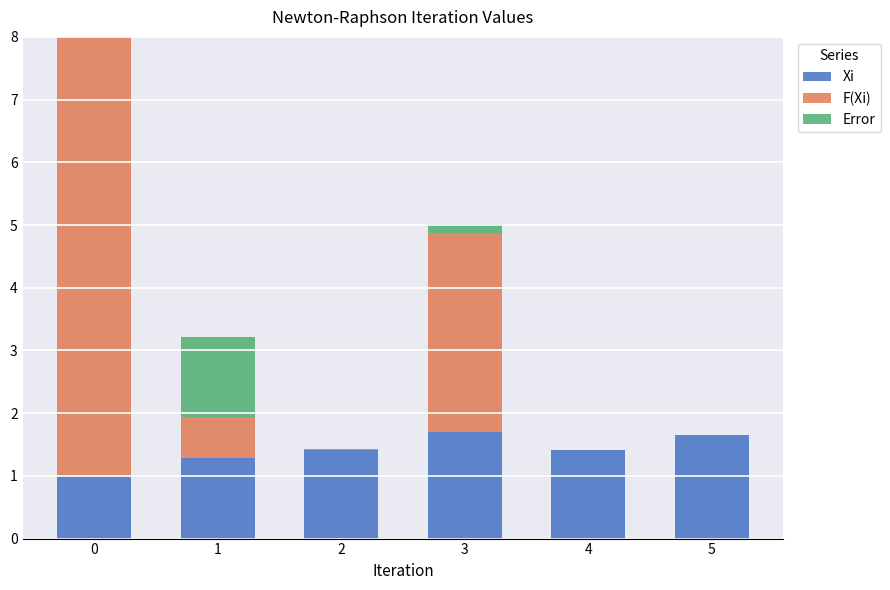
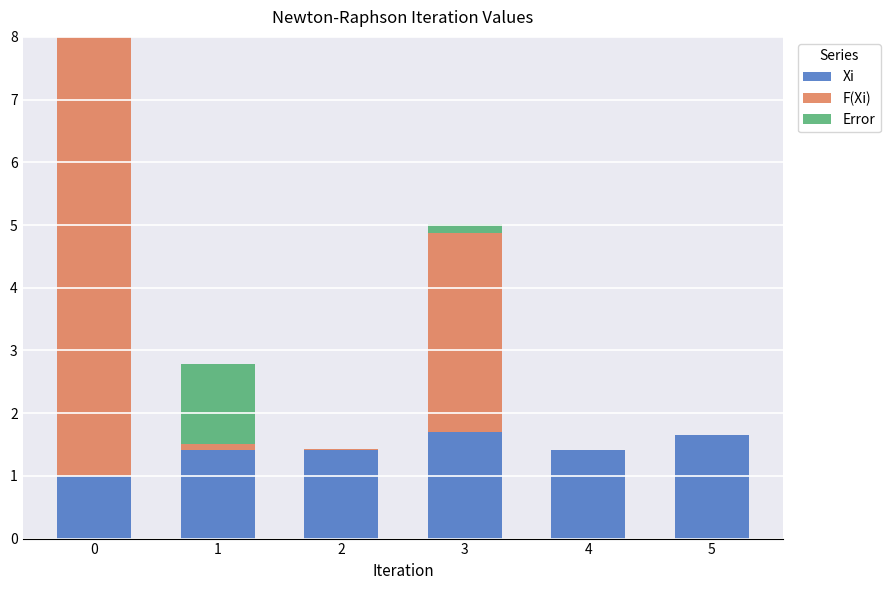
Xi, 1: 1.3 -> 1.4
F(Xi), 1: 0.7 -> 0.1
